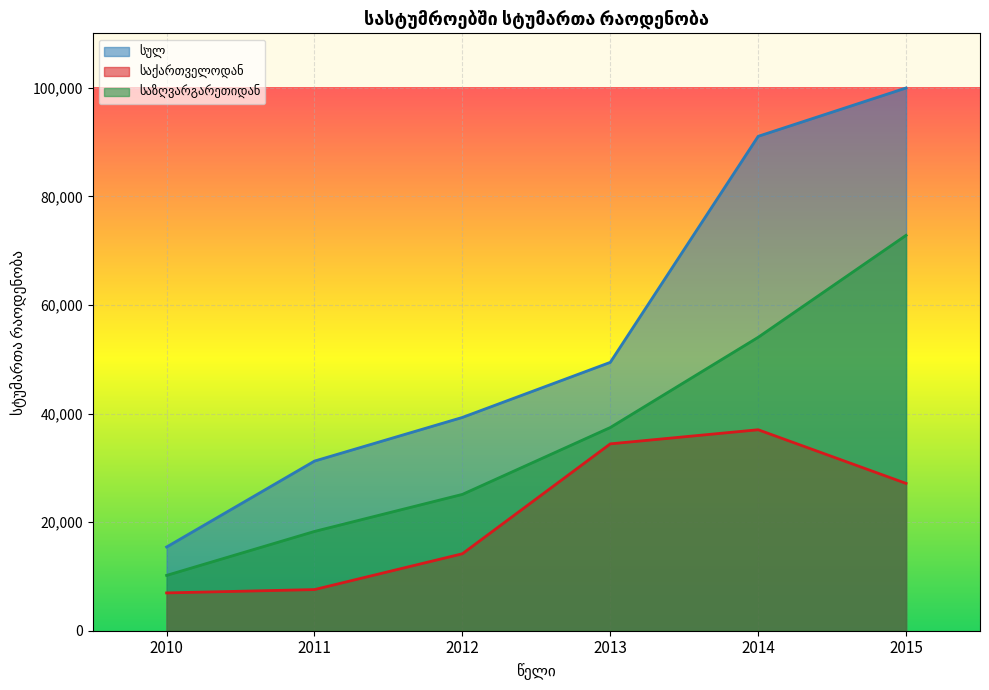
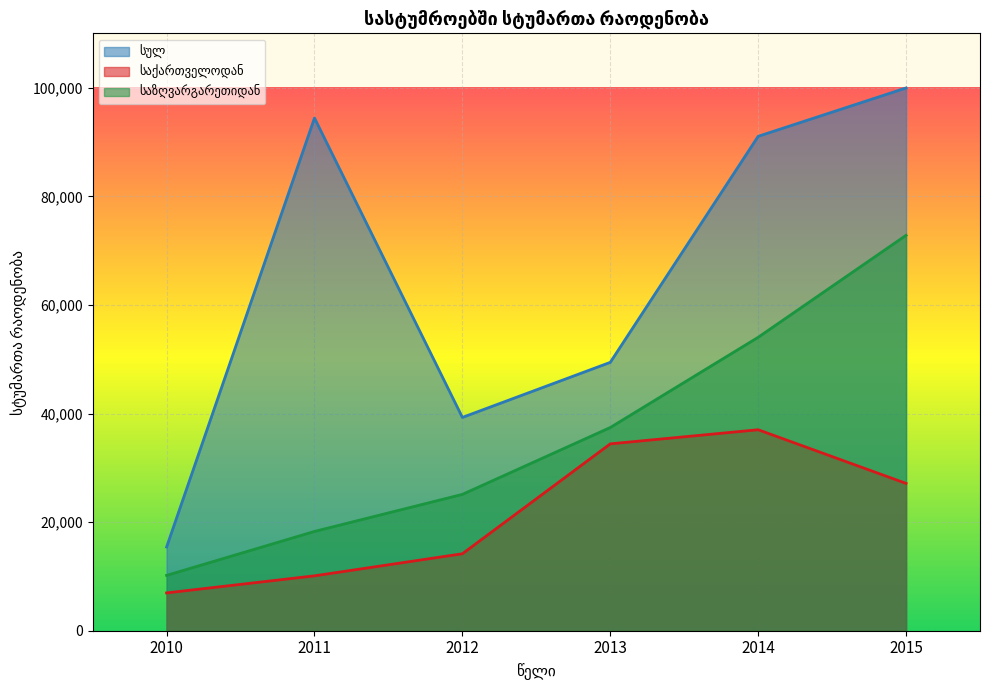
სულ, 2011: 31,000 -> 94,000
საქართველოდან, 2011: 8,000 -> 10,000
